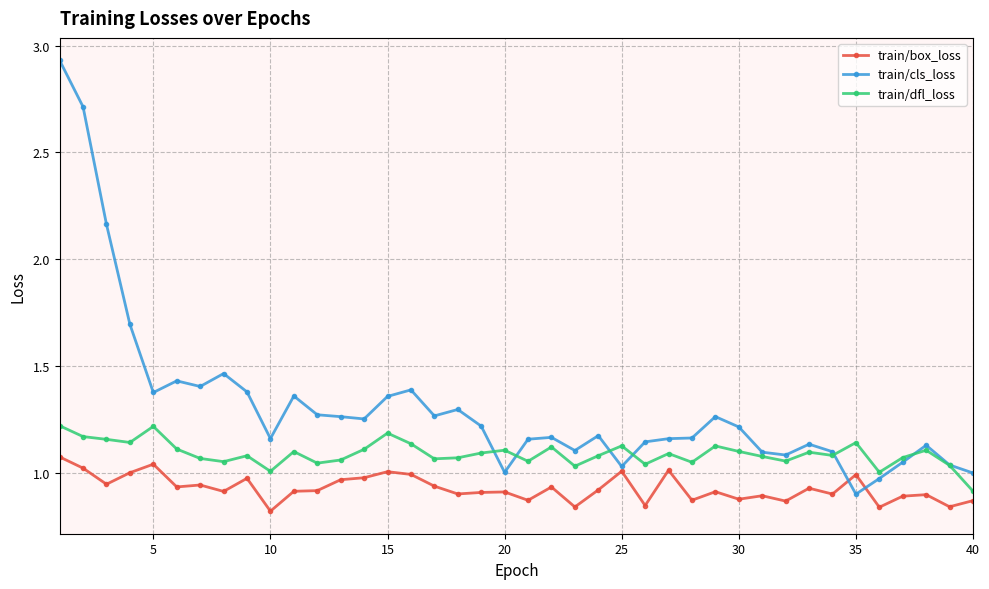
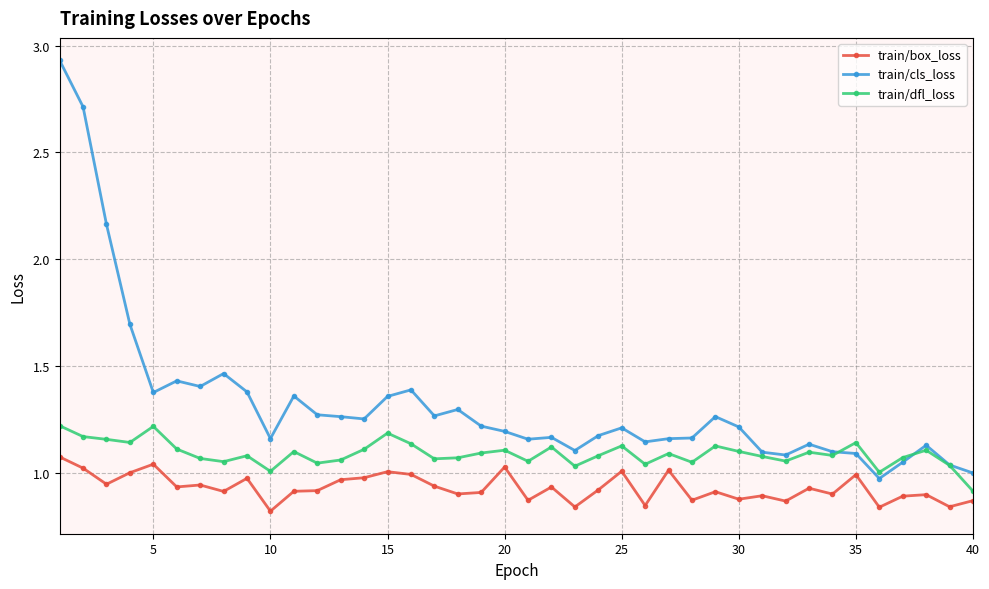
train/box_loss, 20: 0.91 -> 1.03
train/cls_loss, 20: 1.00 -> 1.19
train/cls_loss, 25: 1.03 -> 1.21
train/cls_loss, 35: 0.90 -> 1.09
